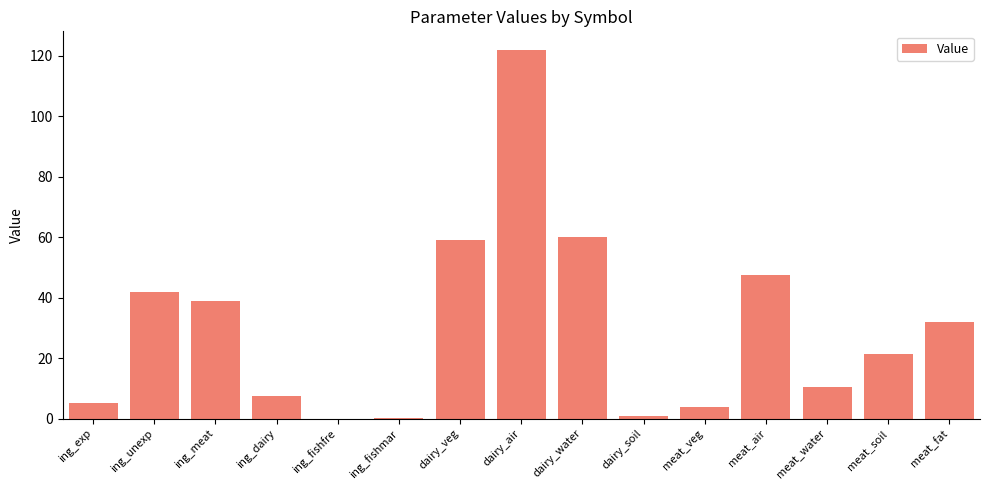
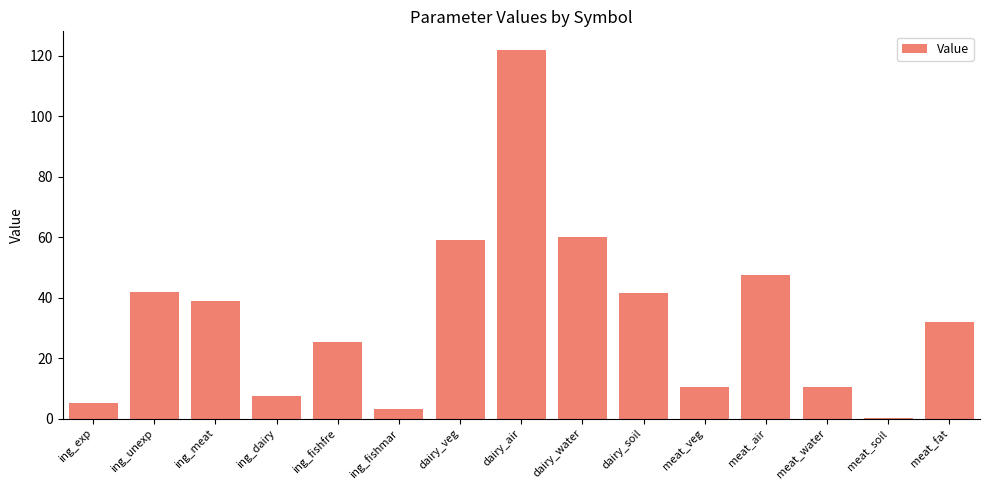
ing_fishfre: 0 -> 25
ing_fishmar: 0 -> 3
dairy_soil: 1 -> 42
meat_veg: 4 -> 10
meat_soil: 22 -> 0
